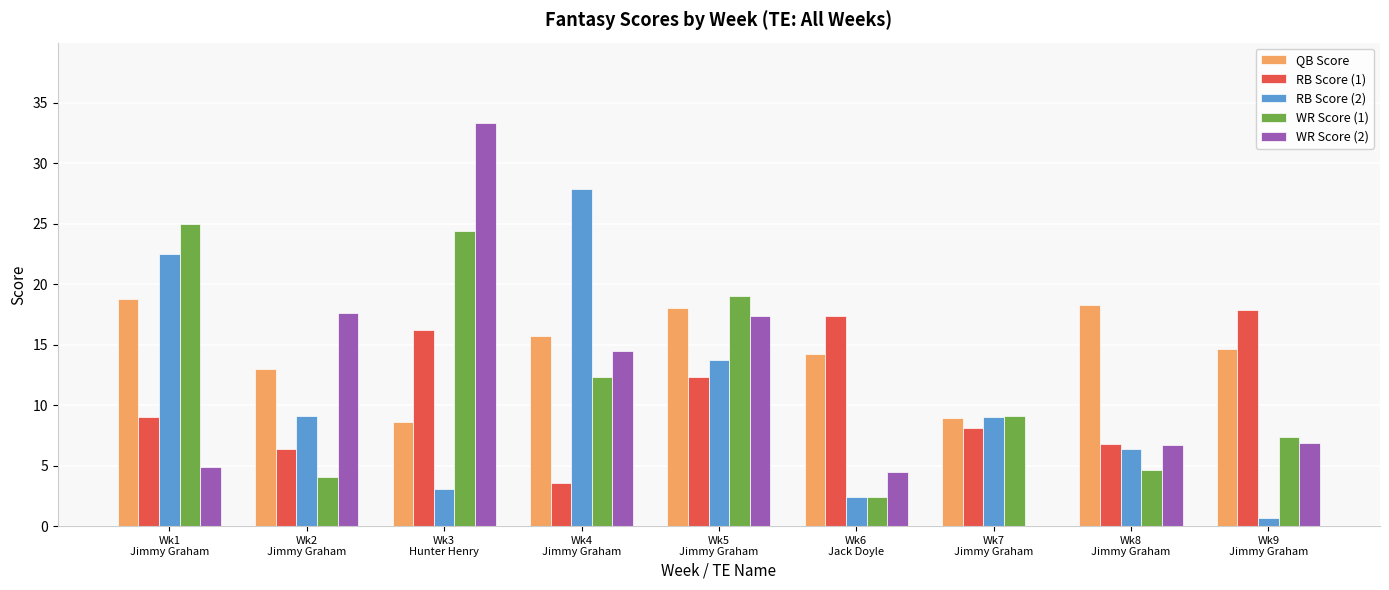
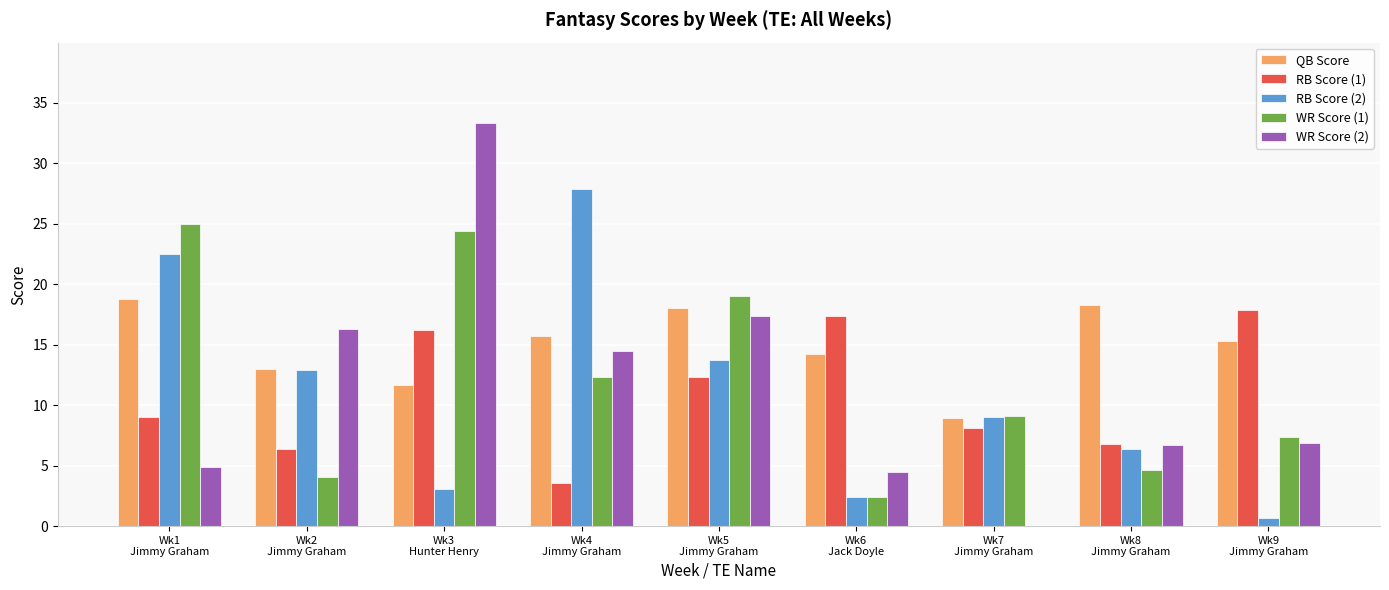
RB Score (2), Wk2 Jimmy Graham: 9.1 -> 12.9
WR Score (2), Wk2 Jimmy Graham: 17.6 -> 16.3
QB Score, Wk3 Hunter Henry: 8.6 -> 11.7
QB Score, Wk9 Jimmy Graham: 14.6 -> 15.3
